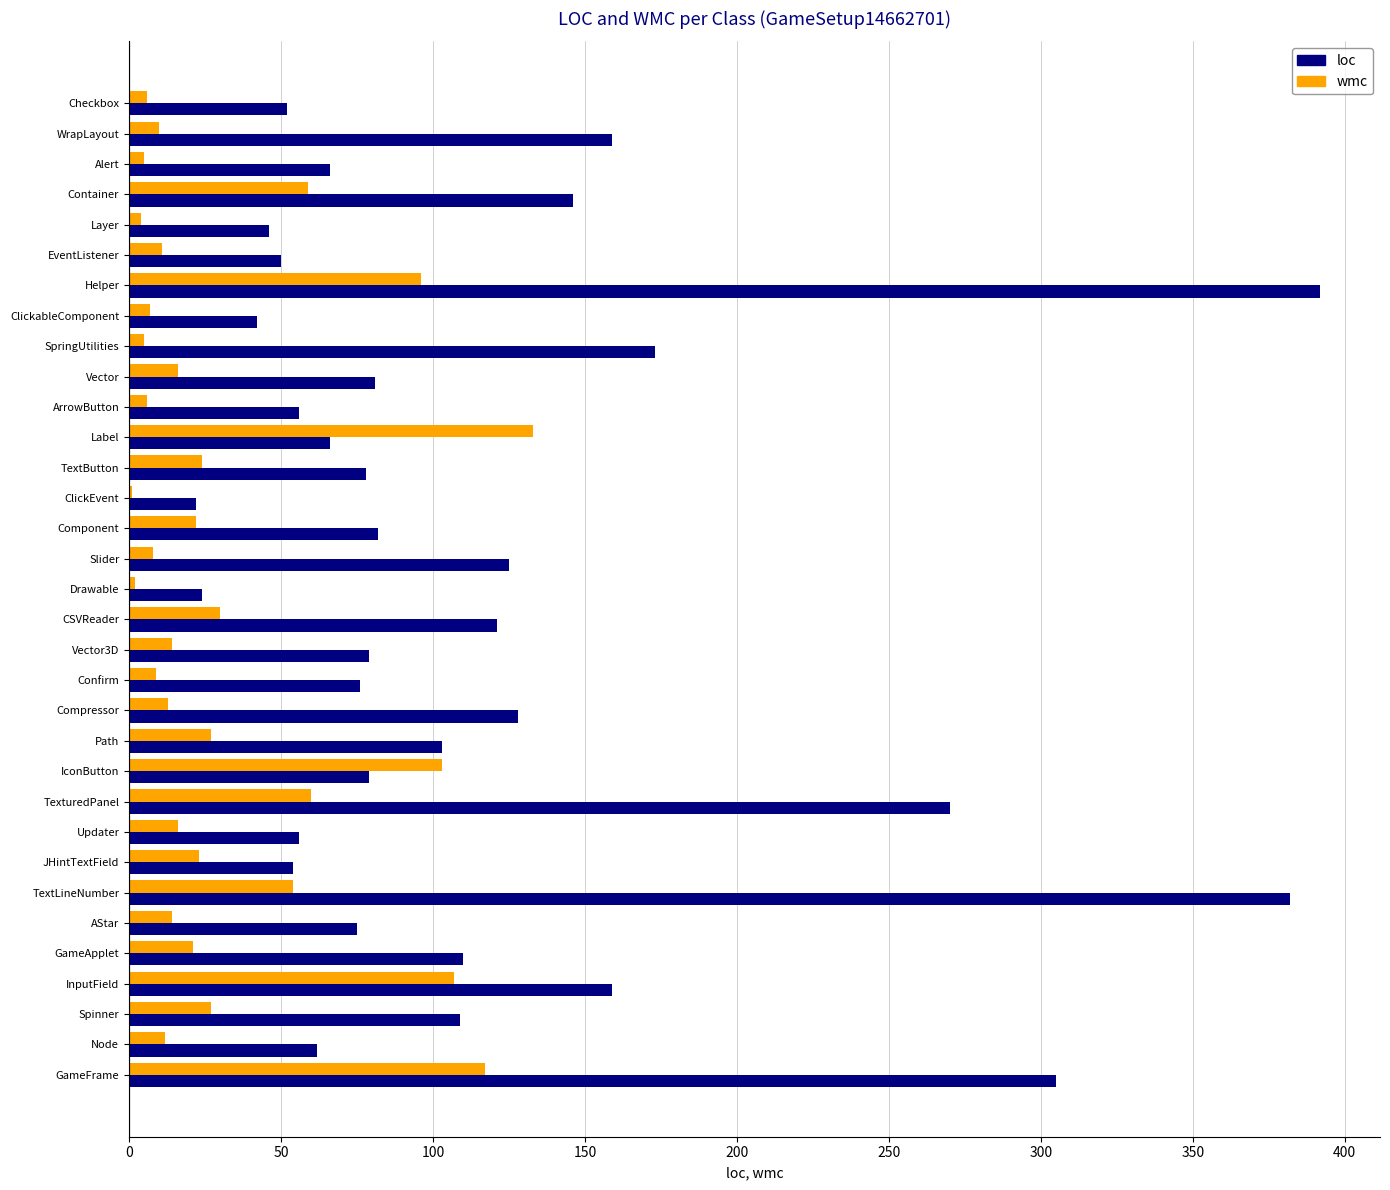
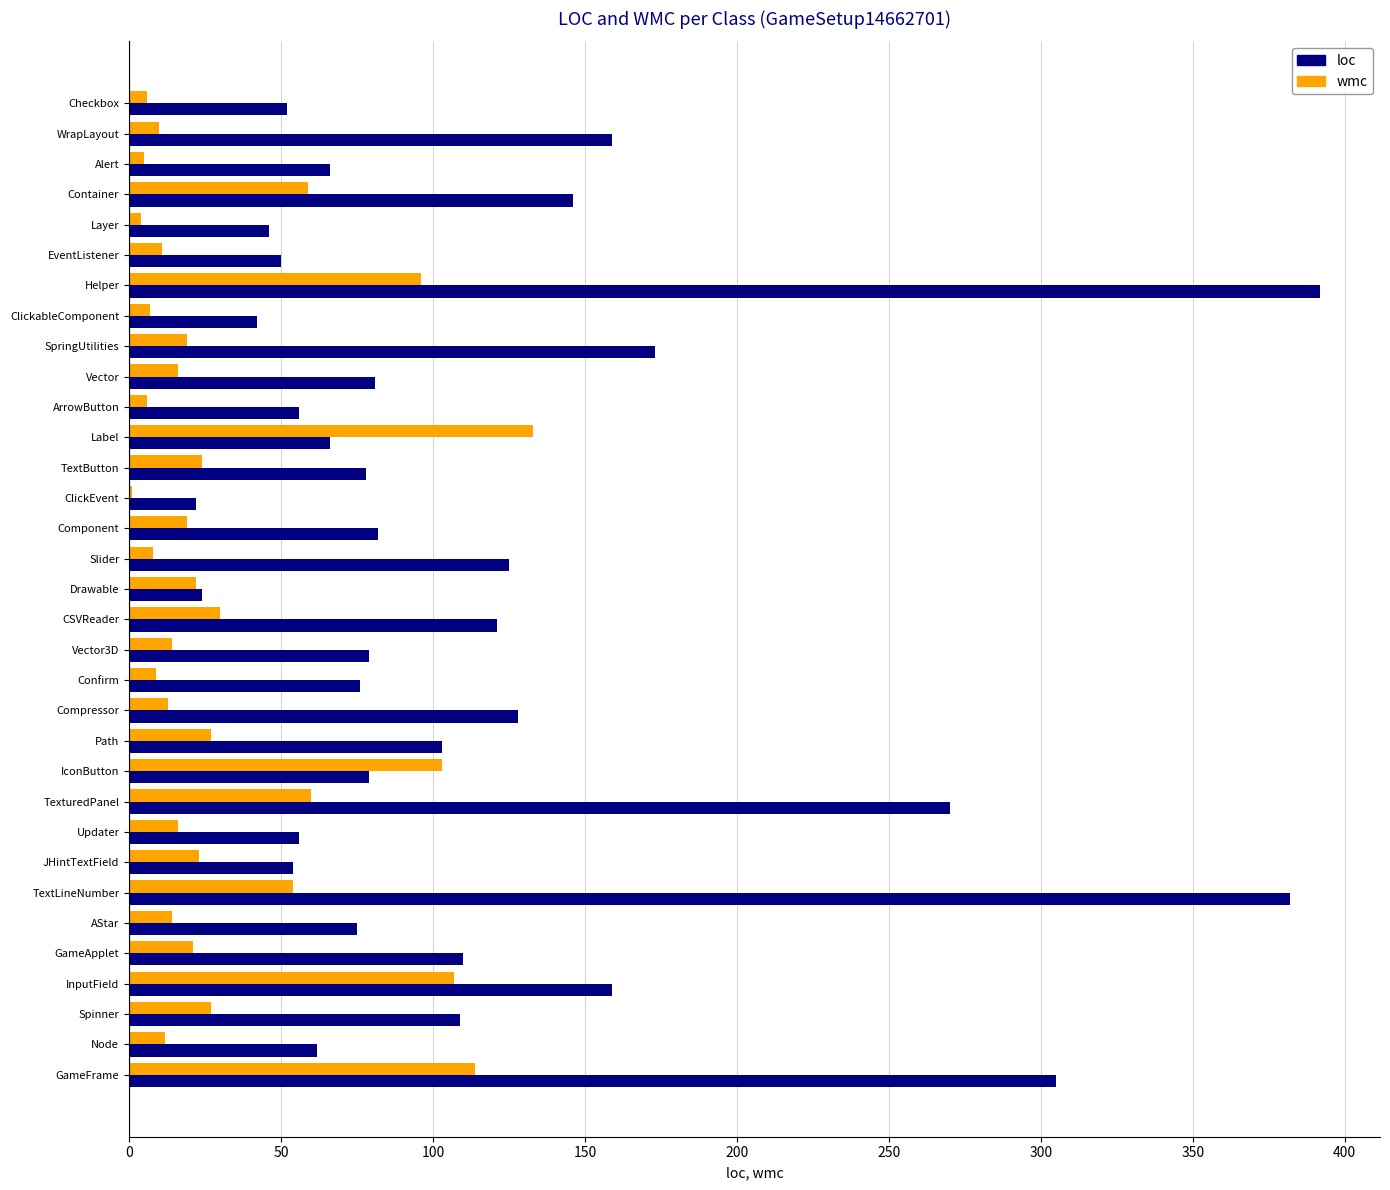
wmc, SpringUtilities: 5 -> 19
wmc, Component: 22 -> 19
wmc, Drawable: 2 -> 22
wmc, GameFrame: 117 -> 114
